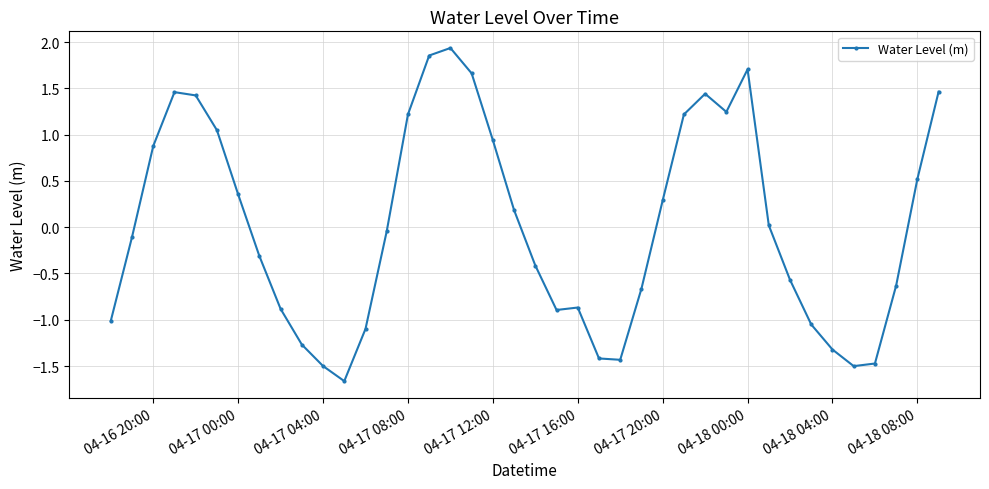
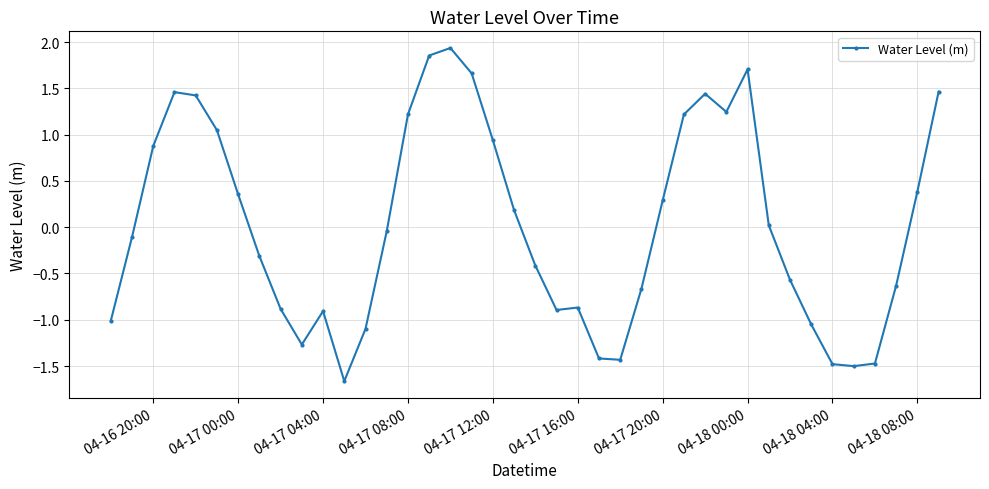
04-17 04:00: -1.5 -> -0.9
04-18 04:00: -1.3 -> -1.5
04-18 08:00: 0.5 -> 0.4
